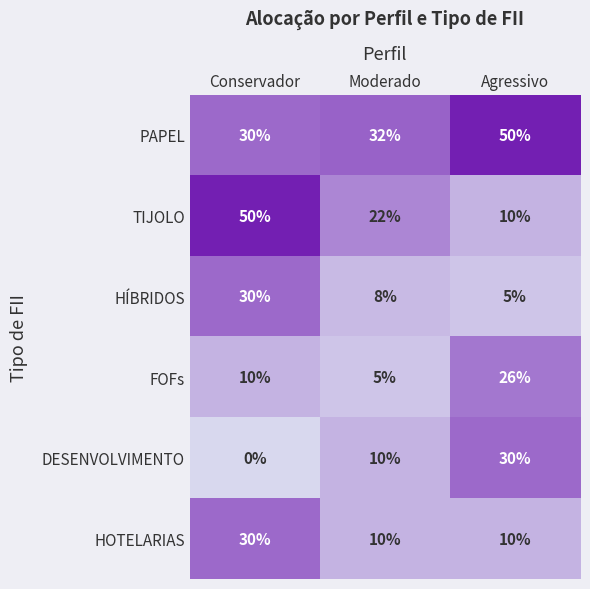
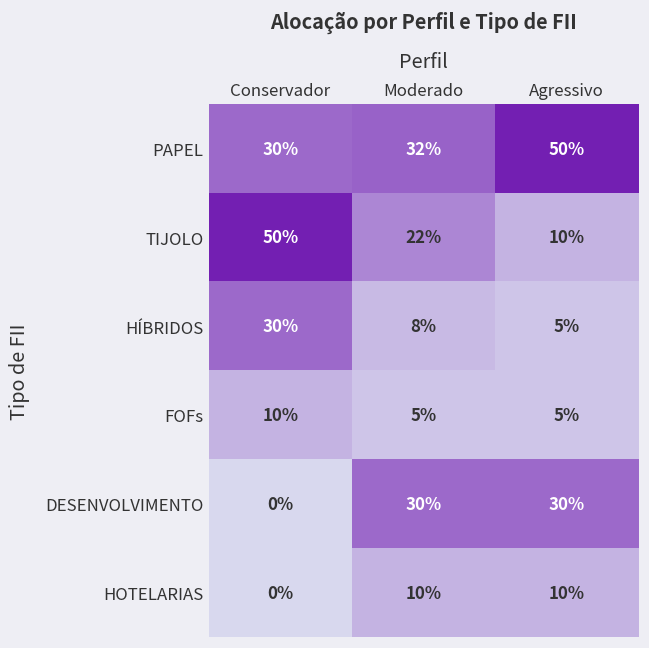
FOFs, Agressivo: 26% -> 5%
DESENVOLVIMENTO, Moderado: 10% -> 30%
HOTELARIAS, Conservador: 30% -> 0%
